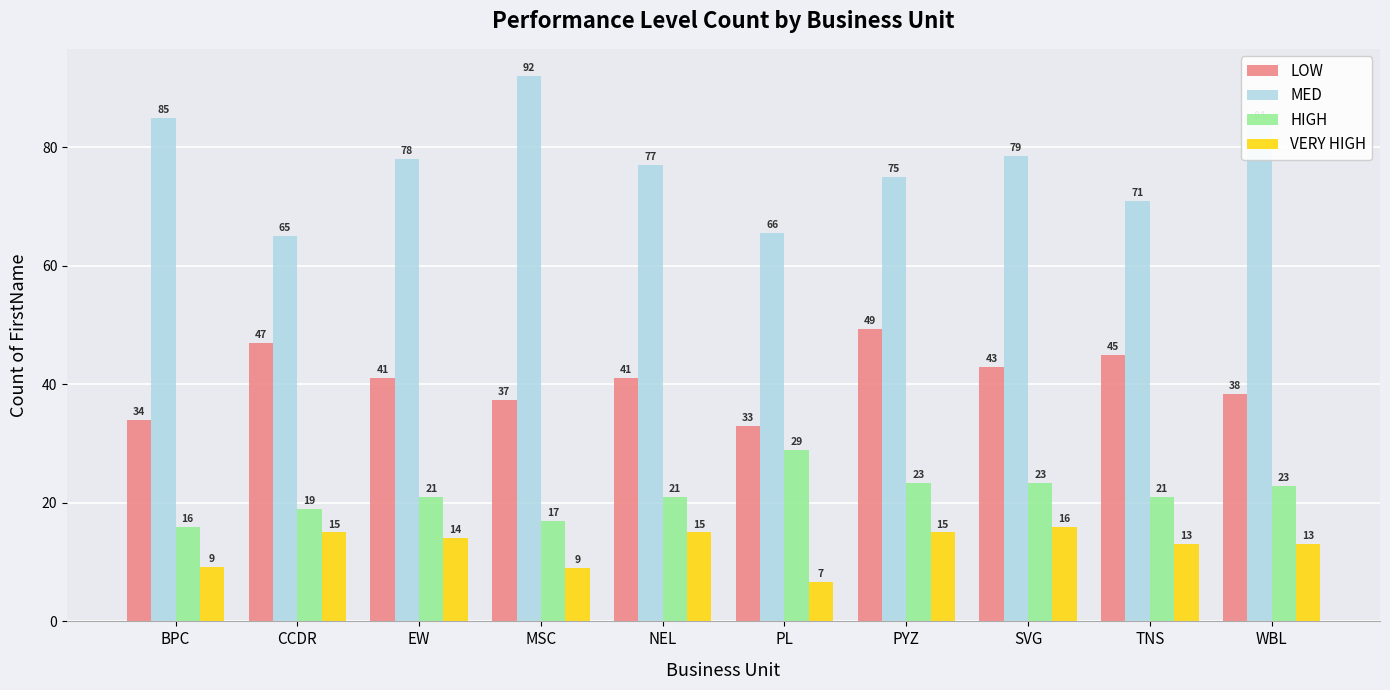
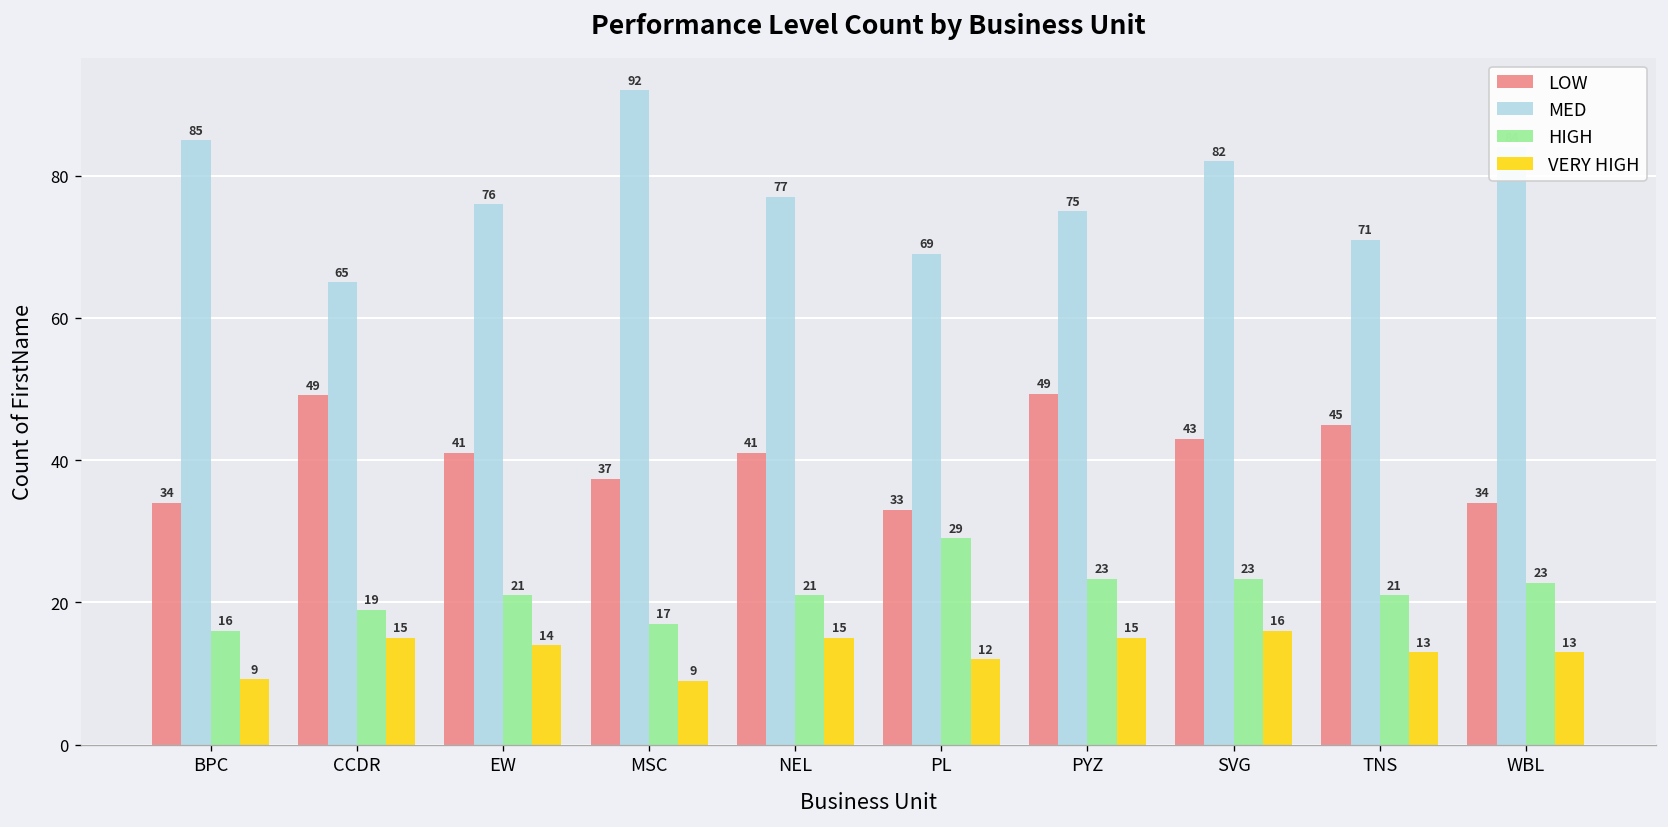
LOW, CCDR: 47 -> 49
MED, EW: 78 -> 76
MED, PL: 66 -> 69
VERY HIGH, PL: 7 -> 12
MED, SVG: 79 -> 82
LOW, WBL: 38 -> 34
